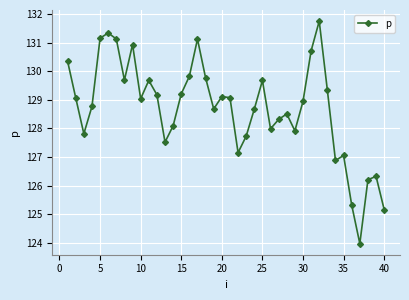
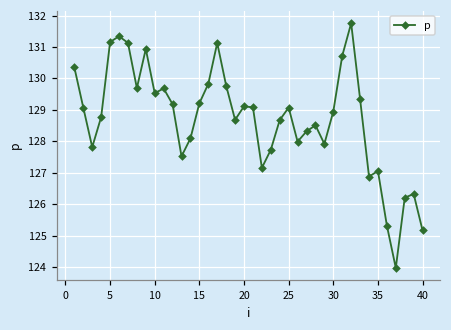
10: 129.0 -> 129.5
25: 129.7 -> 129.1
